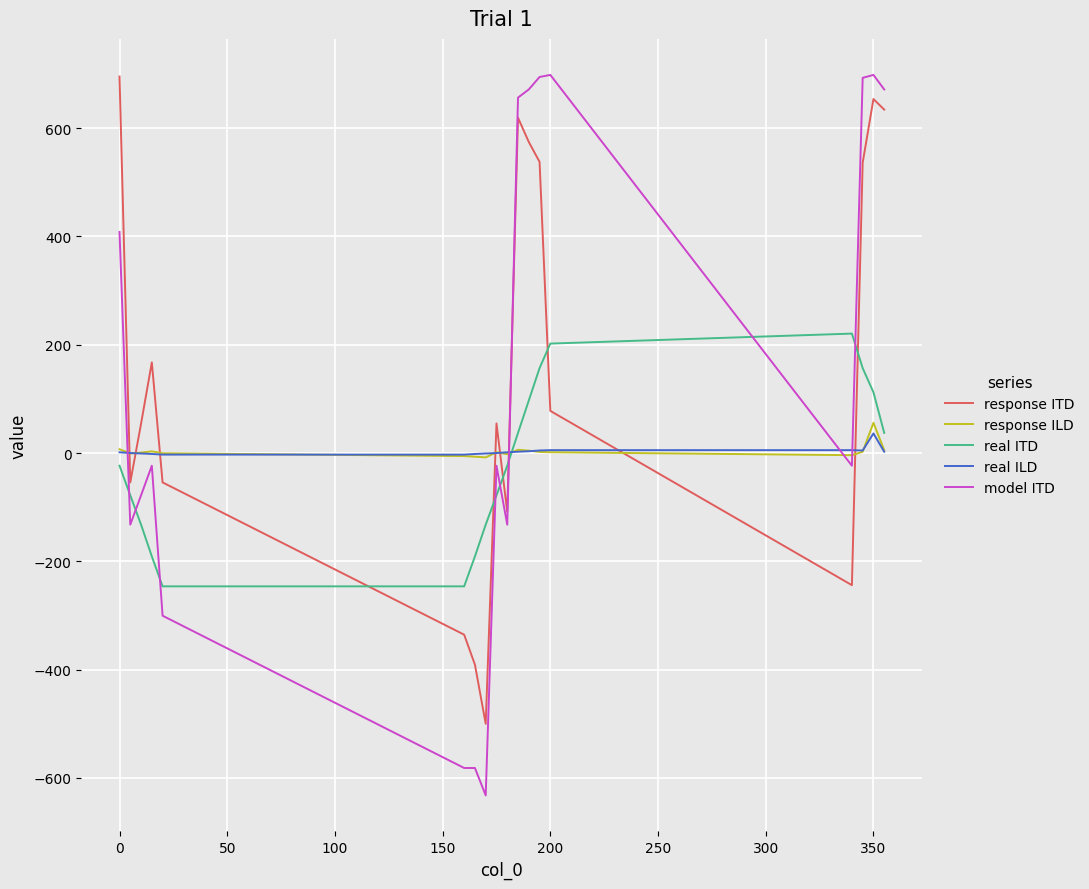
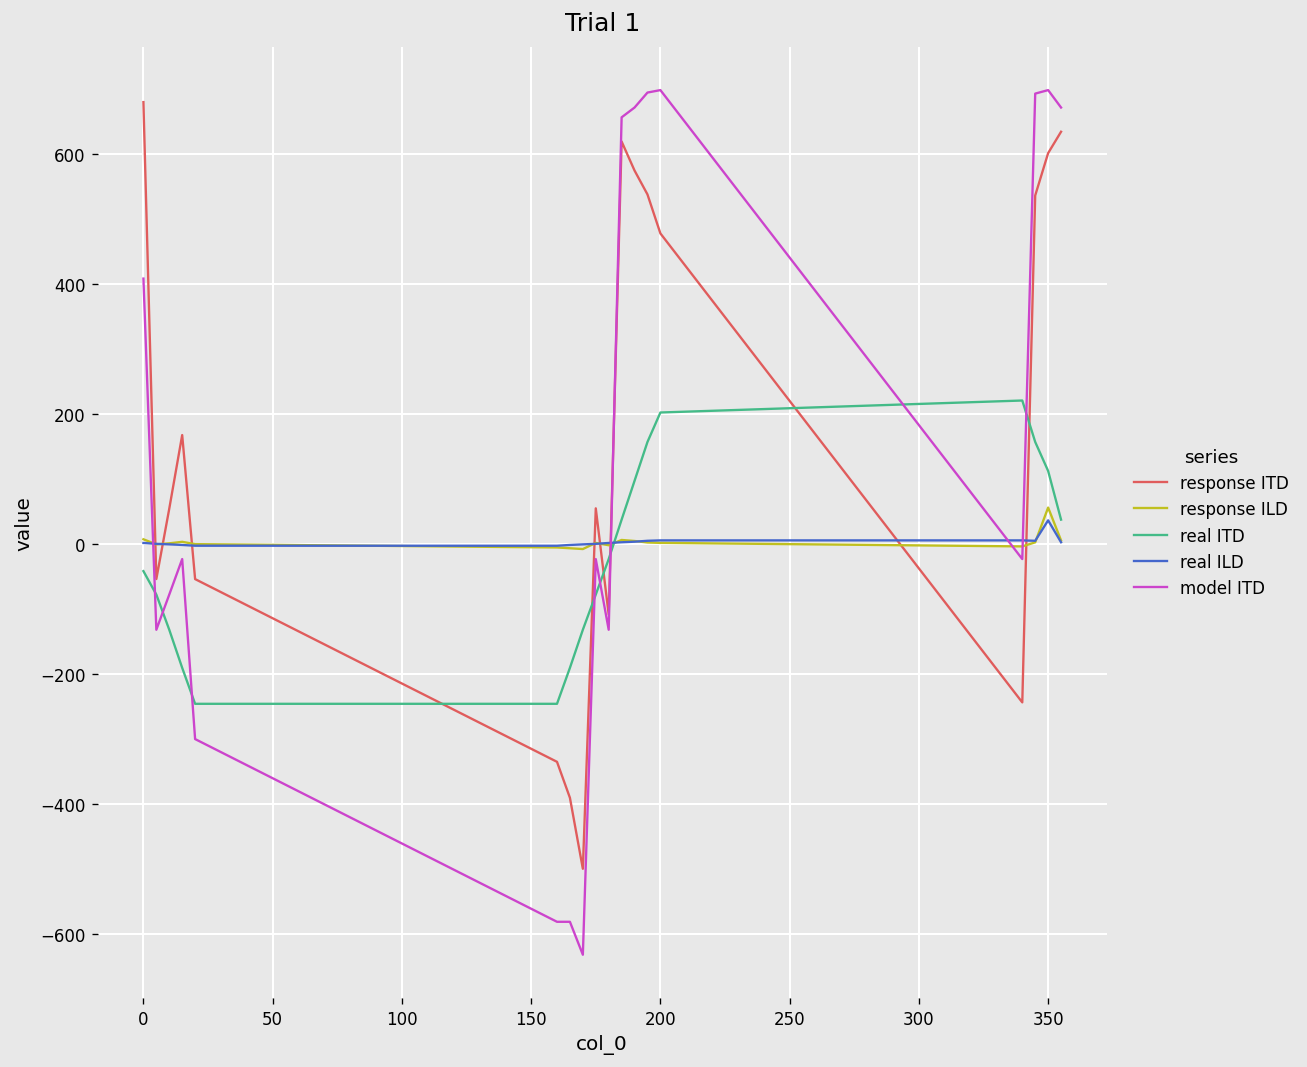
response ITD, 0: 700 -> 680
real ITD, 0: -20 -> -40
response ITD, 200: 80 -> 480
response ITD, 350: 650 -> 600
